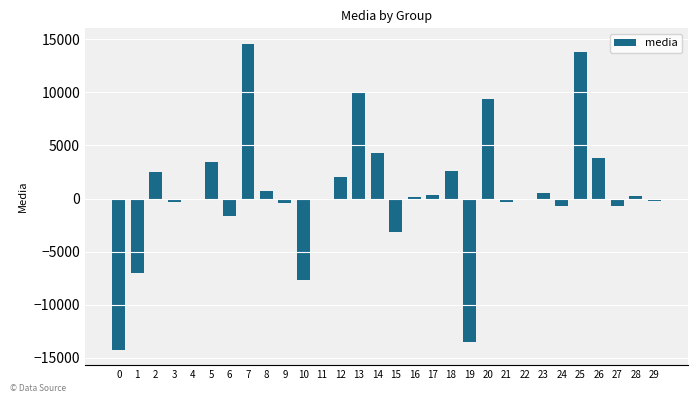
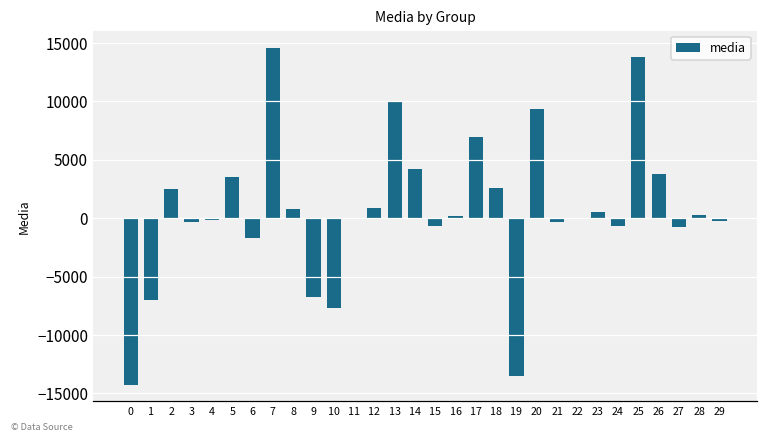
9: -400 -> -6800
12: 2000 -> 900
15: -3200 -> -700
17: 300 -> 7000
